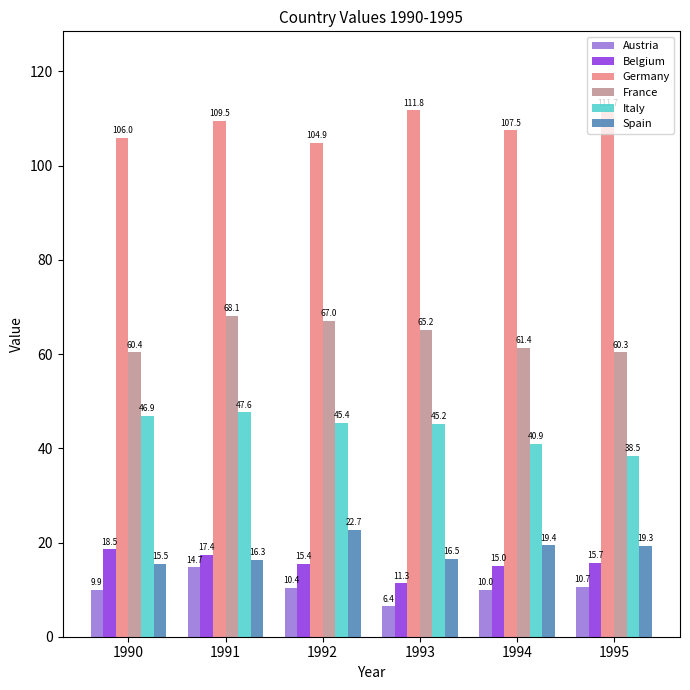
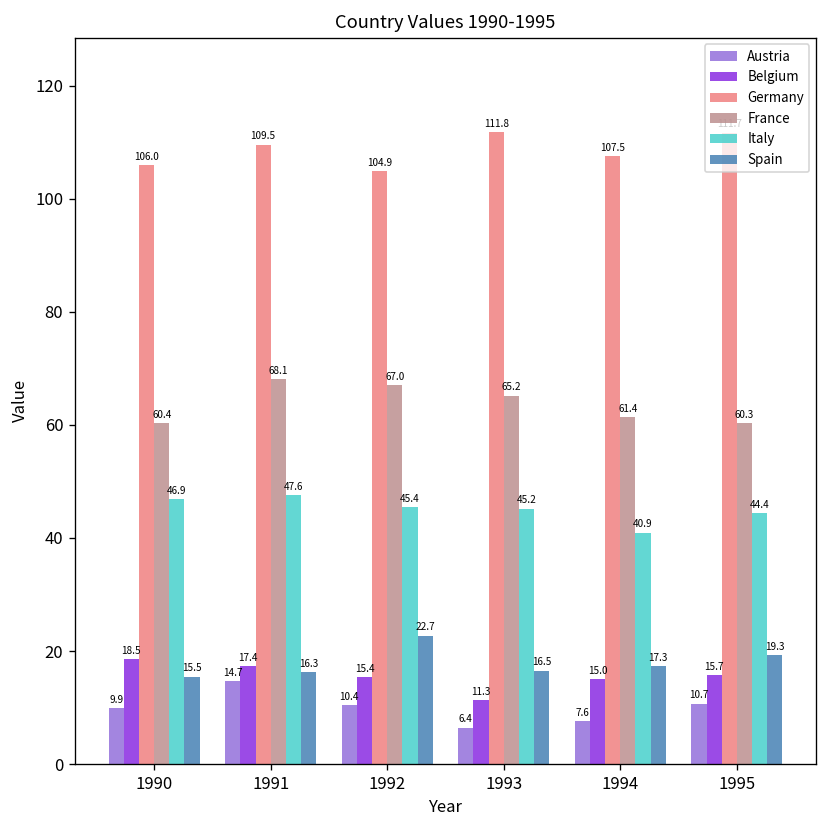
Austria, 1994: 10.0 -> 7.6
Spain, 1994: 19.4 -> 17.3
Italy, 1995: 38.5 -> 44.4
